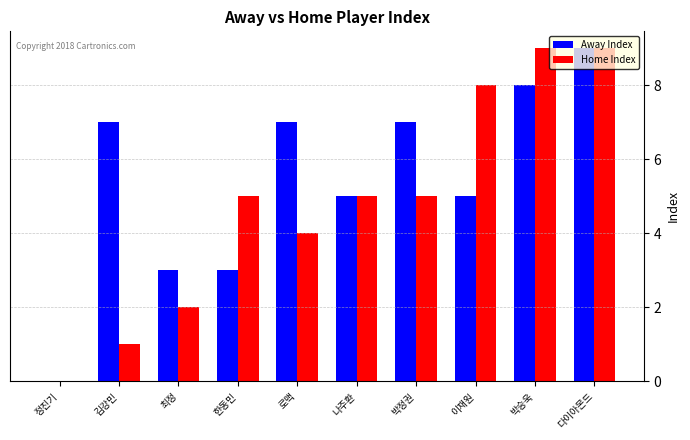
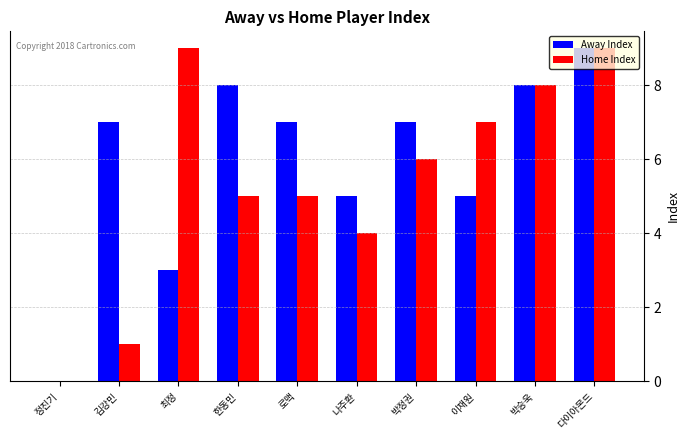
Home Index, 최정: 2 -> 9
Away Index, 한동민: 3 -> 8
Home Index, 로맥: 4 -> 5
Home Index, 나주환: 5 -> 4
Home Index, 박정권: 5 -> 6
Home Index, 이재원: 8 -> 7
Home Index, 박승욱: 9 -> 8
